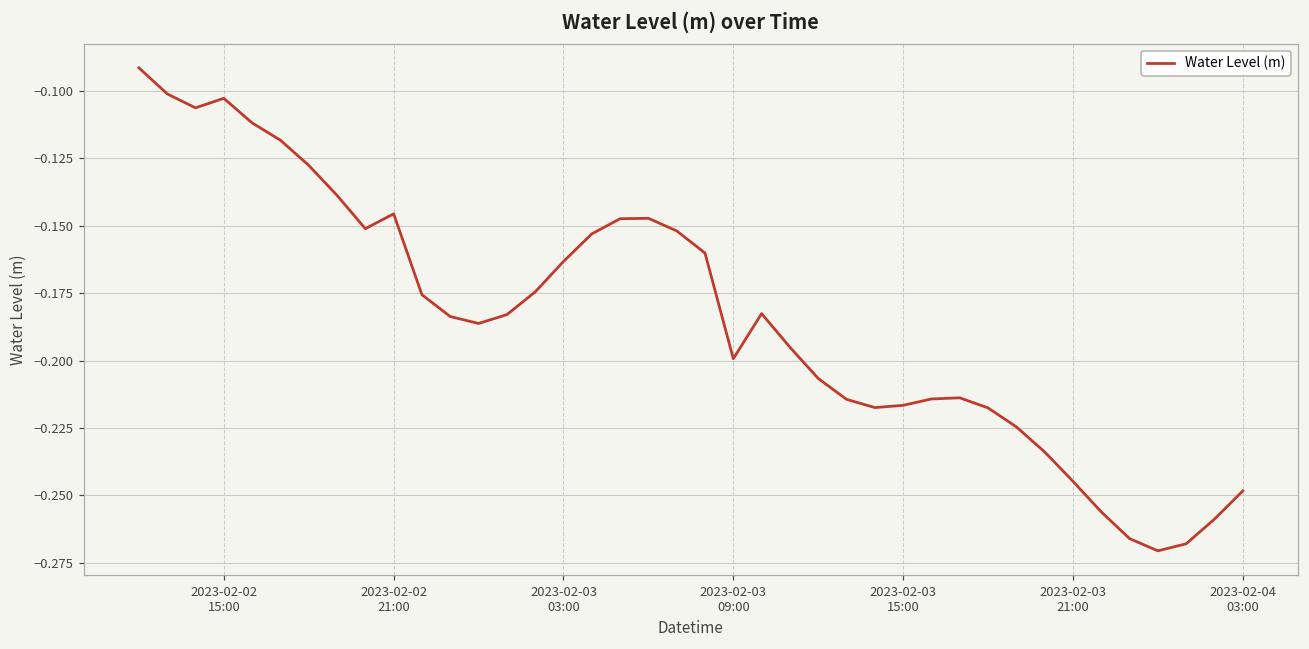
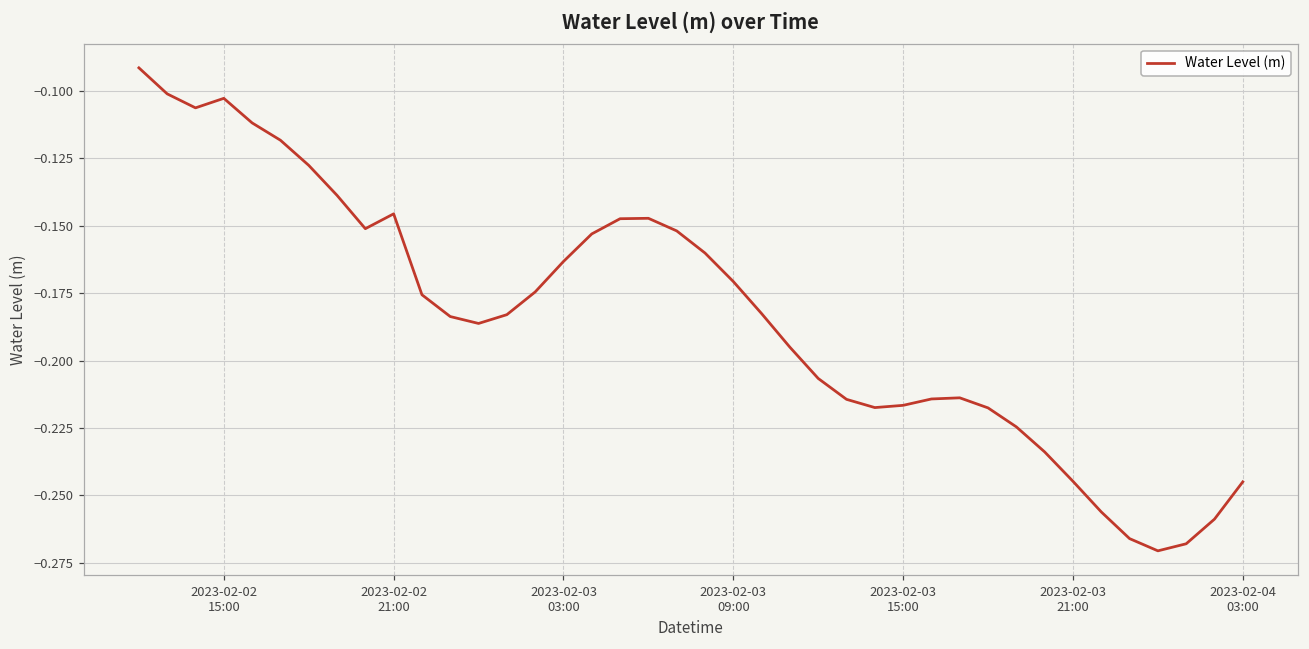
2023-02-03 09:00: -0.199 -> -0.171
2023-02-04 03:00: -0.248 -> -0.245
